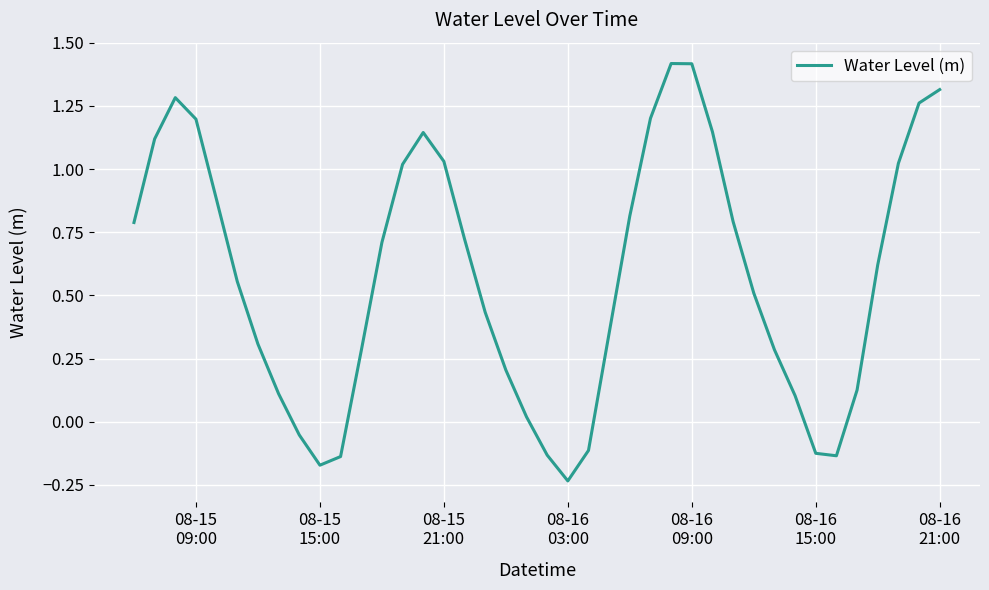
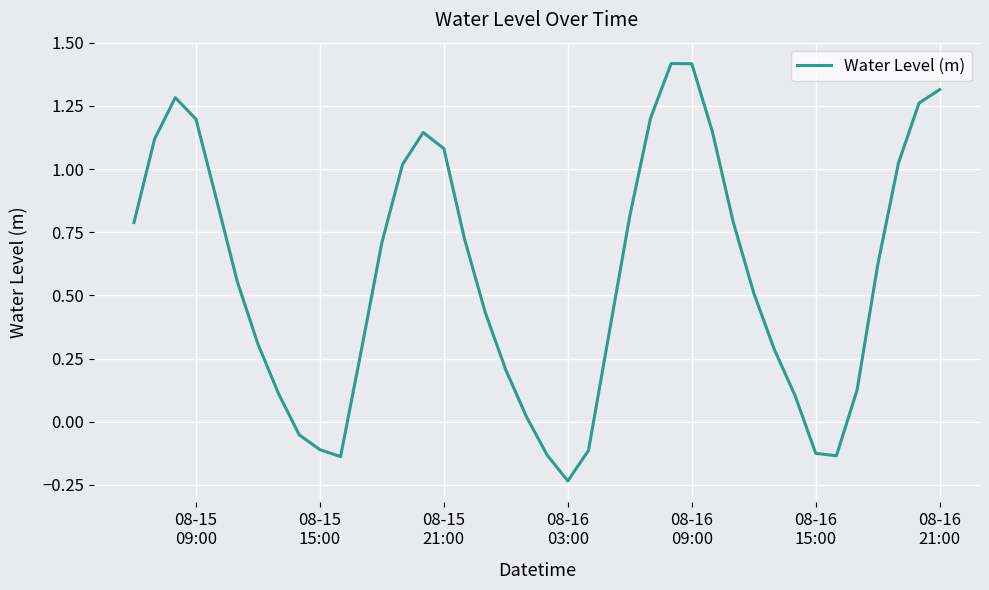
08-15 15:00: -0.17 -> -0.11
08-15 21:00: 1.03 -> 1.08
